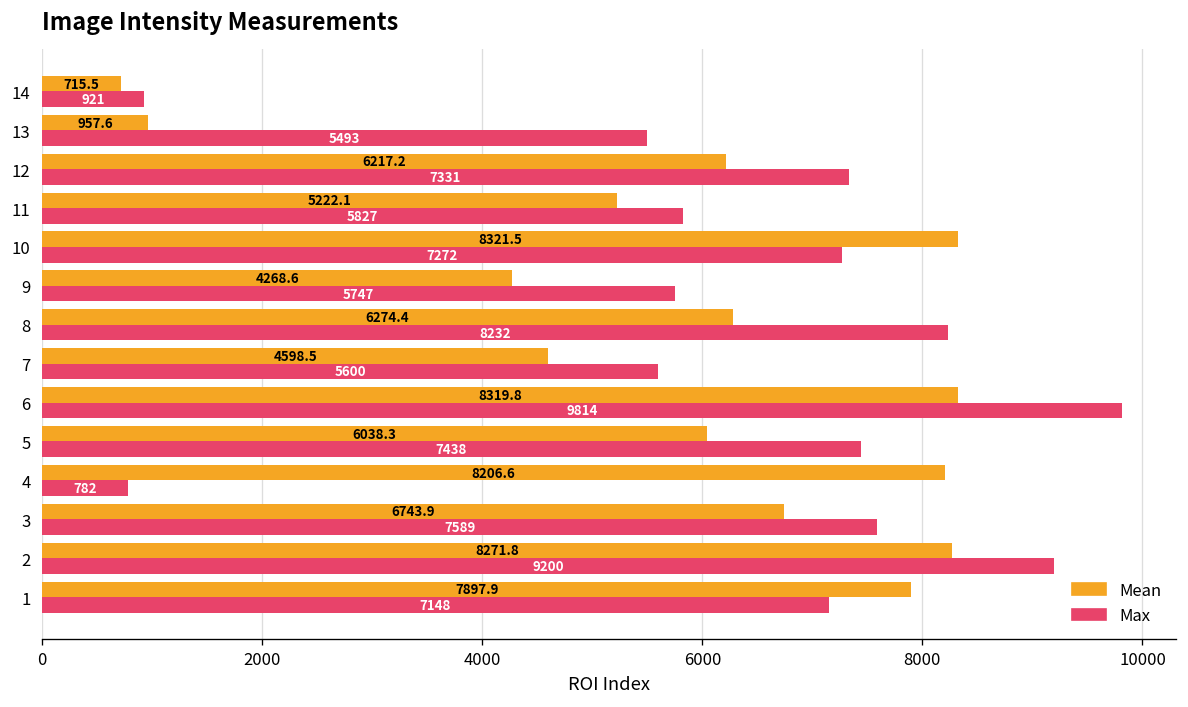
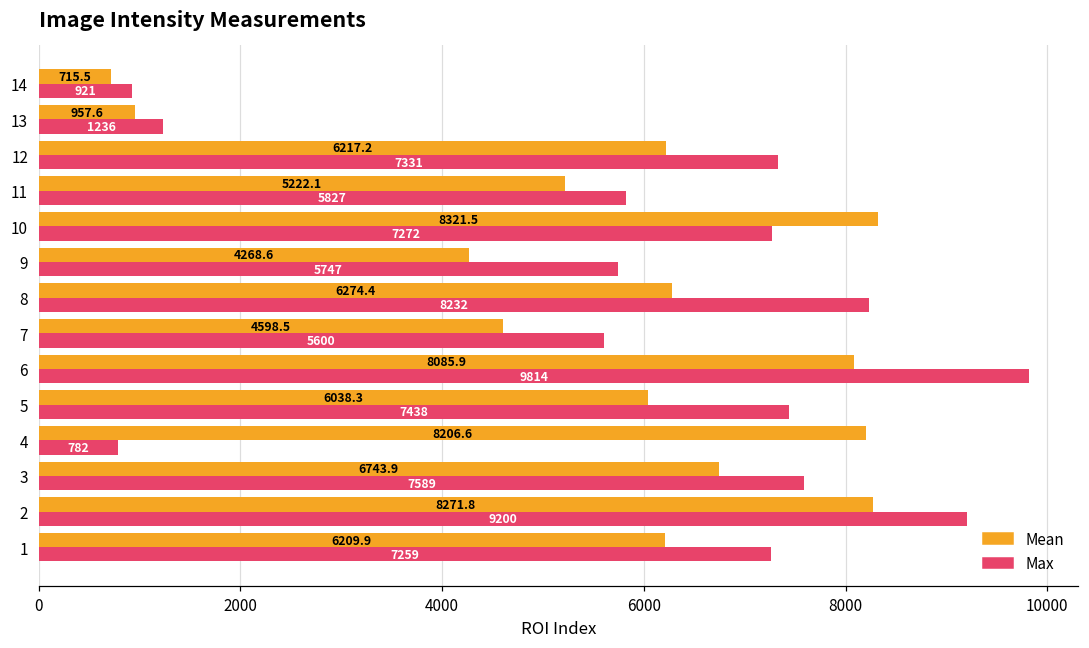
Max, 13: 5493 -> 1236
Mean, 6: 8319.8 -> 8085.9
Mean, 1: 7897.9 -> 6209.9
Max, 1: 7148 -> 7259
